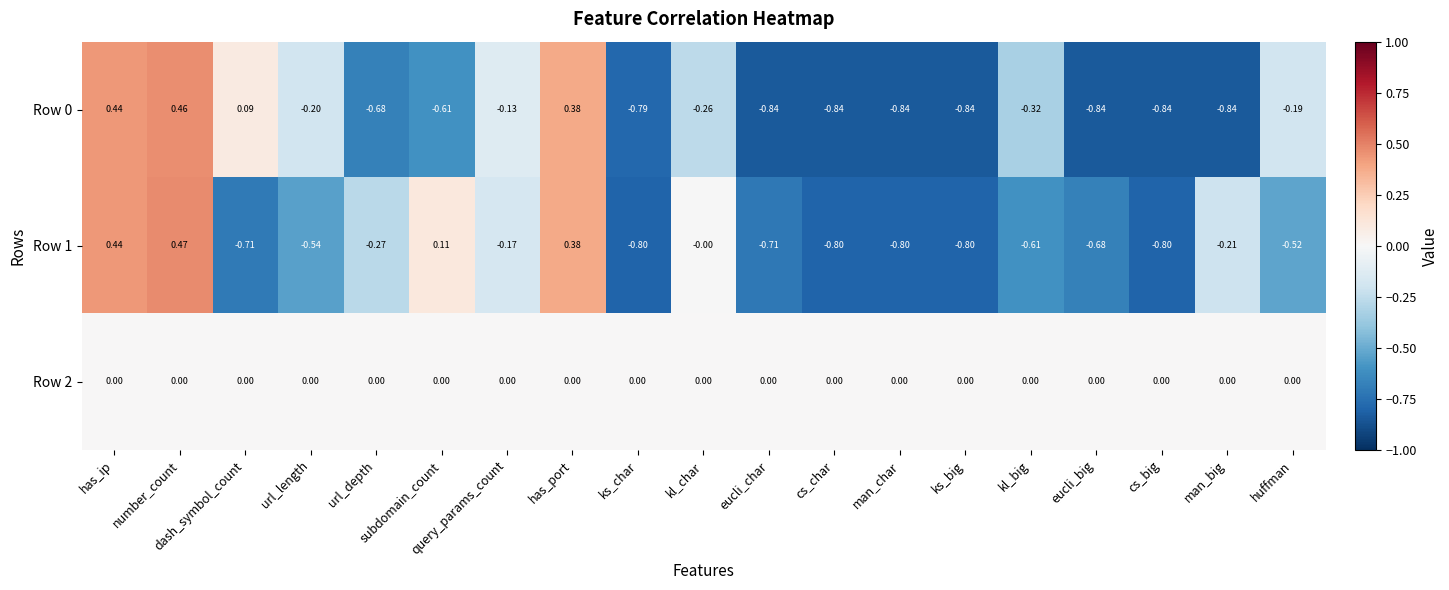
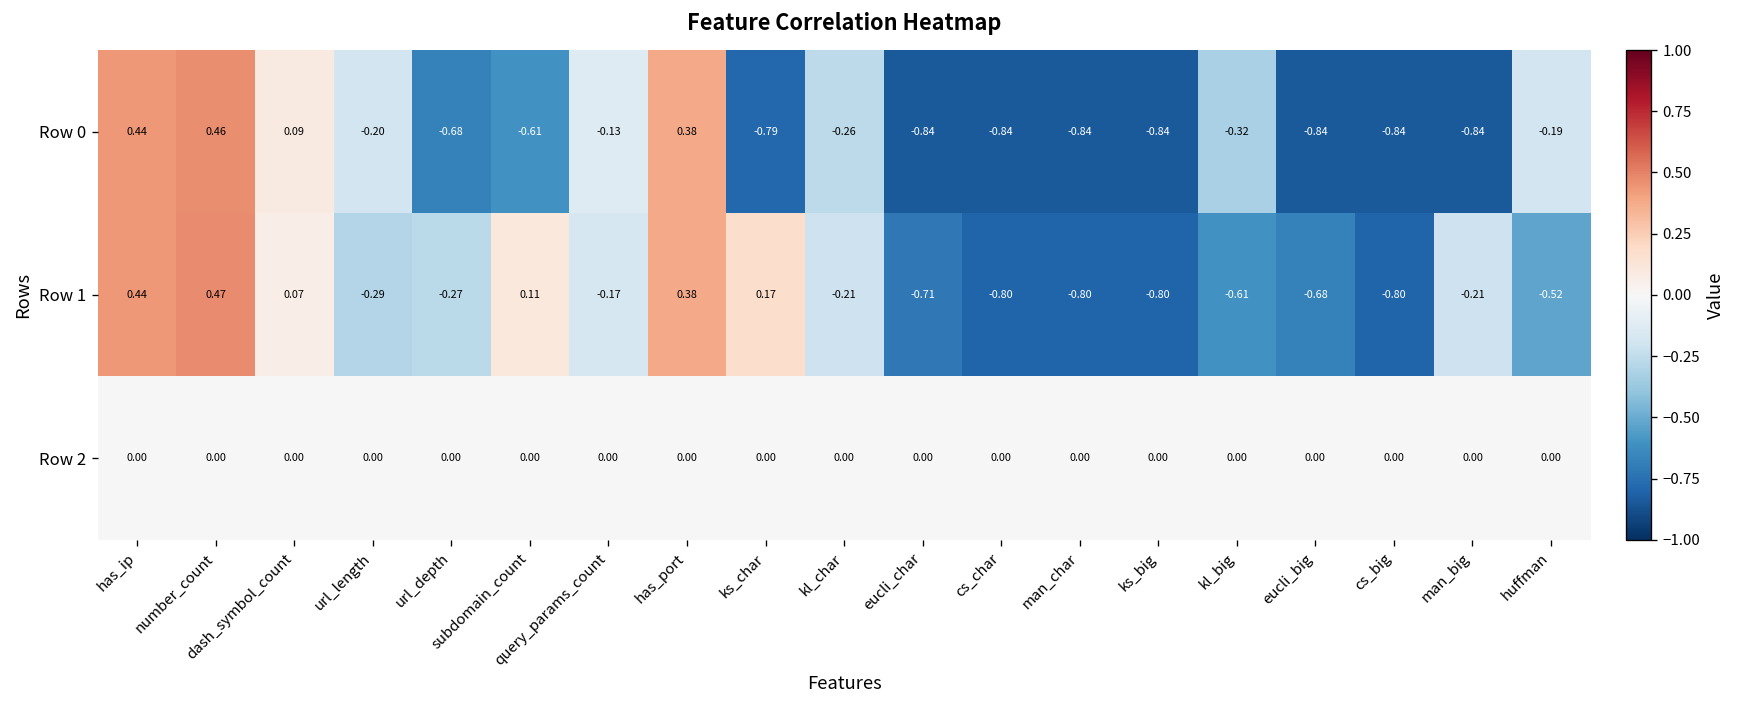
Row 1, dash_symbol_count: -0.71 -> 0.07
Row 1, url_length: -0.54 -> -0.29
Row 1, ks_char: -0.80 -> 0.17
Row 1, kl_char: -0.00 -> -0.21
